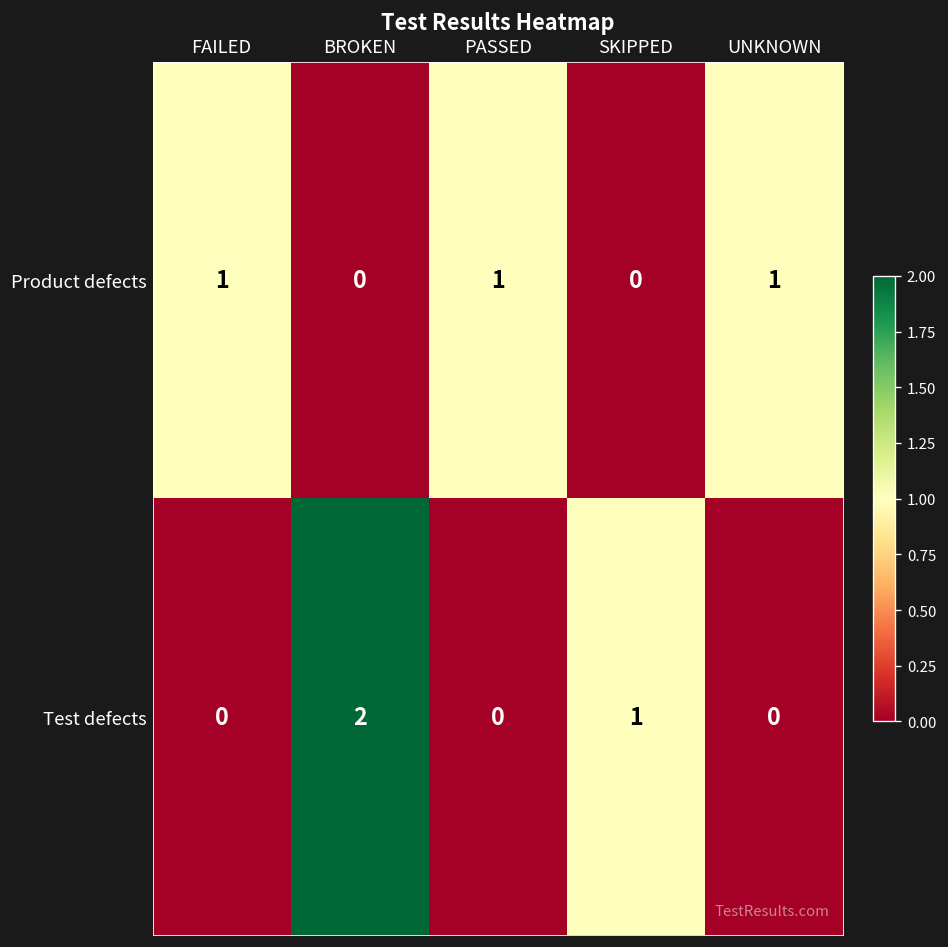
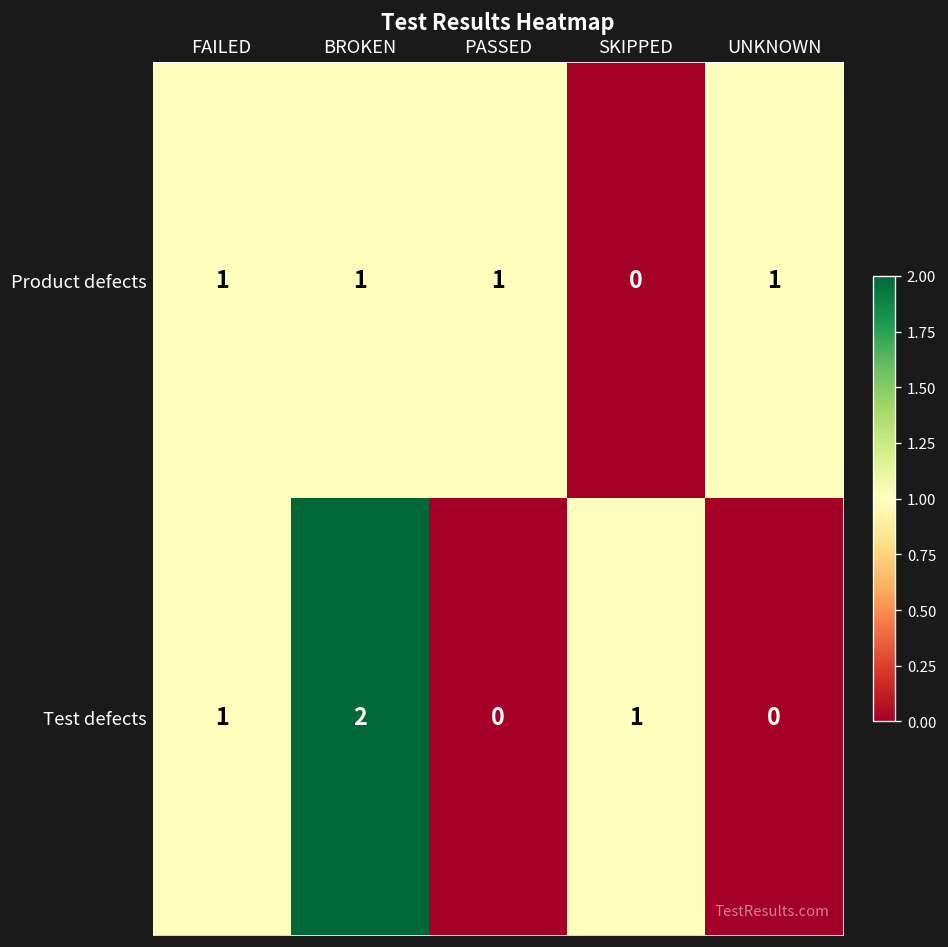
Product defects, BROKEN: 0 -> 1
Test defects, FAILED: 0 -> 1
